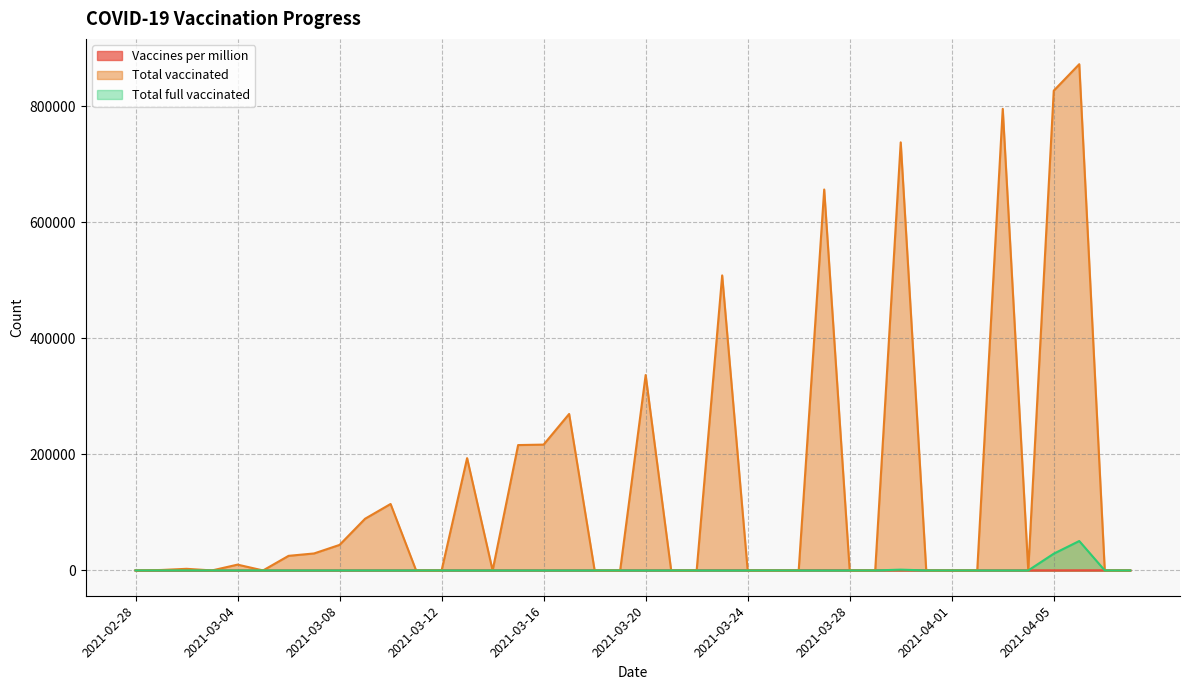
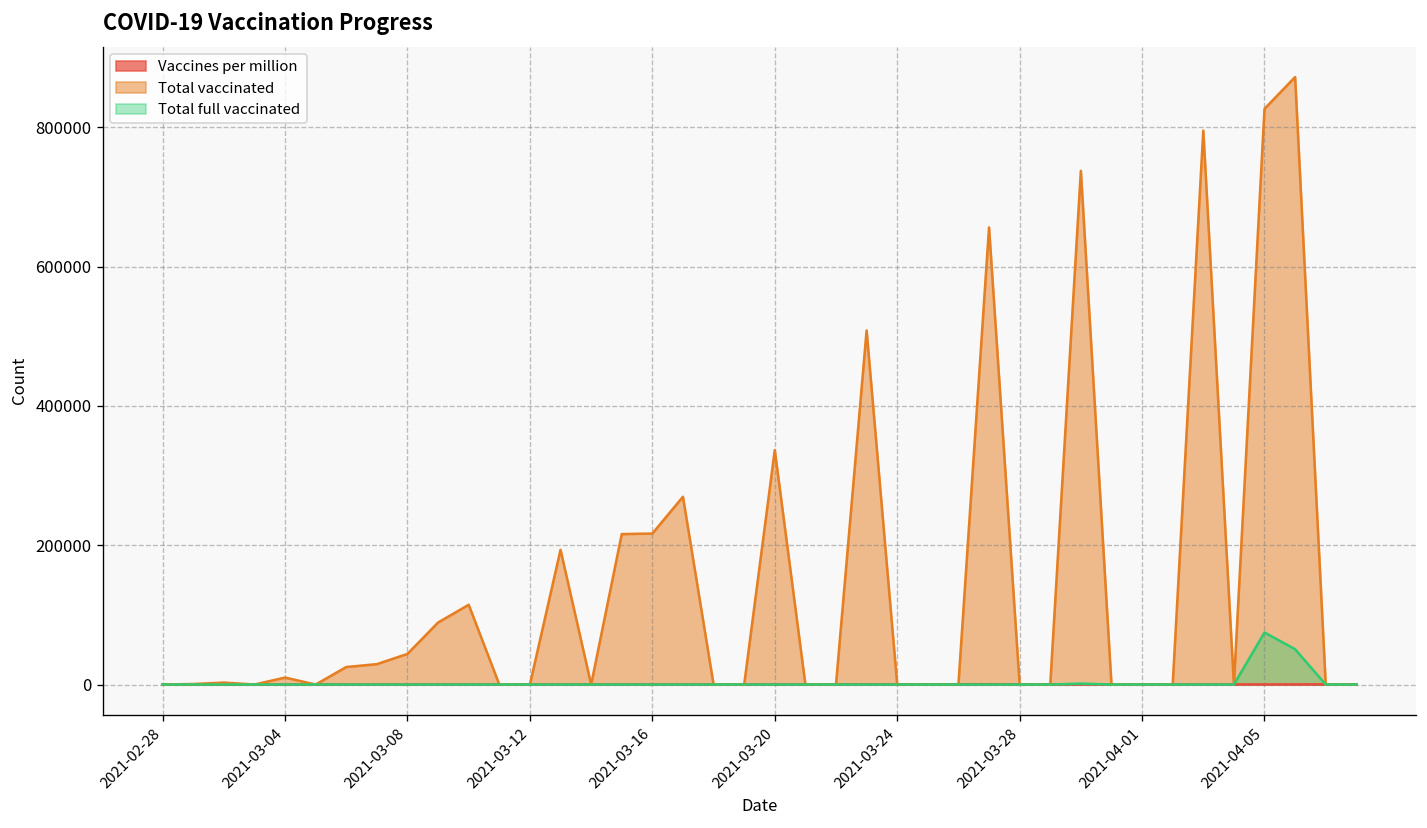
Total full vaccinated, 2021-04-05: 30000 -> 70000
